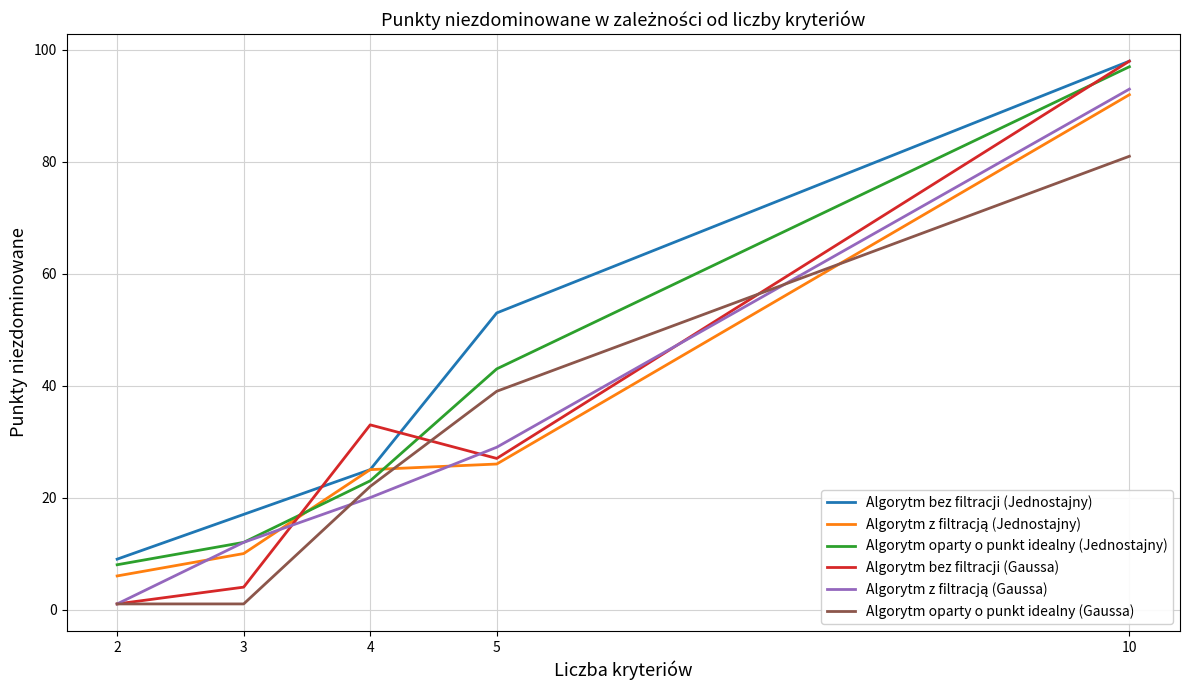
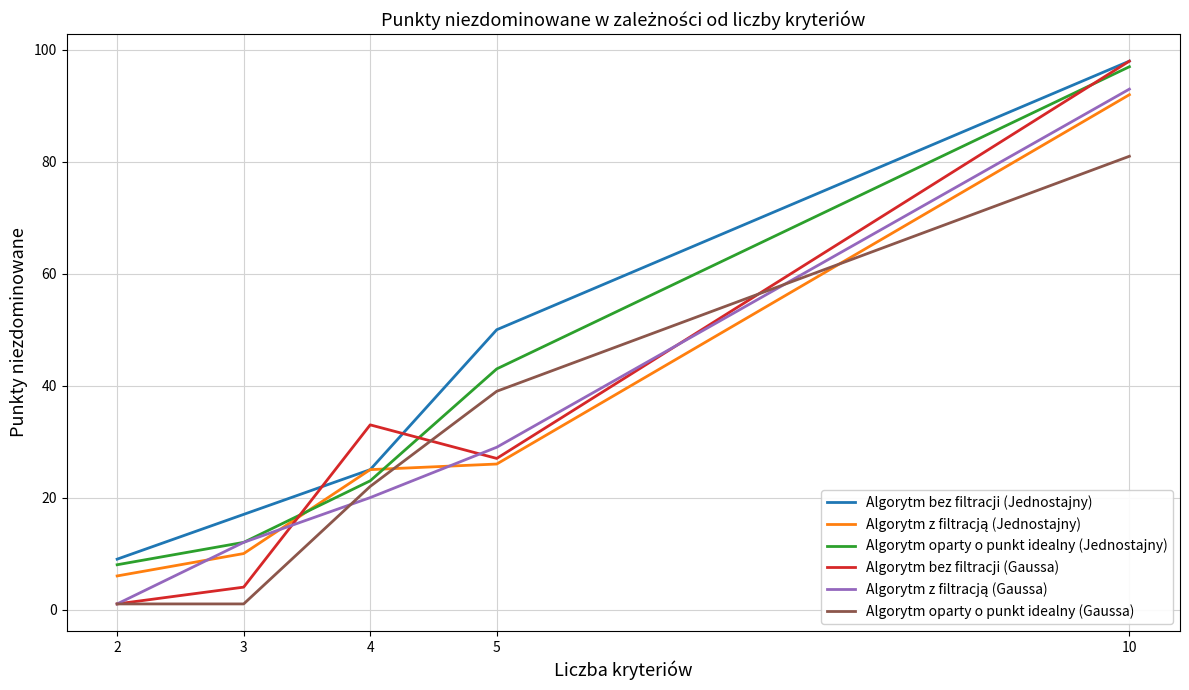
Algorytm bez filtracji (Jednostajny), 5: 53 -> 50
